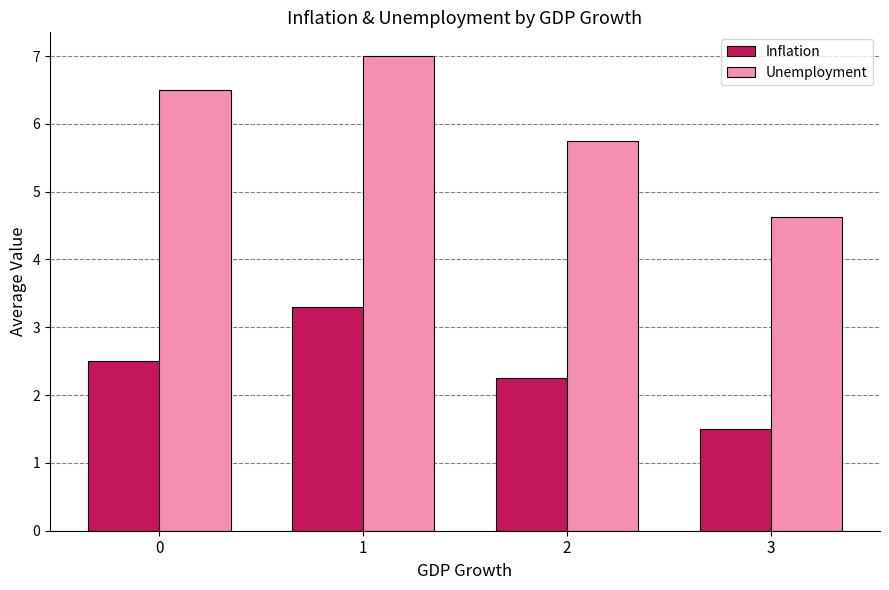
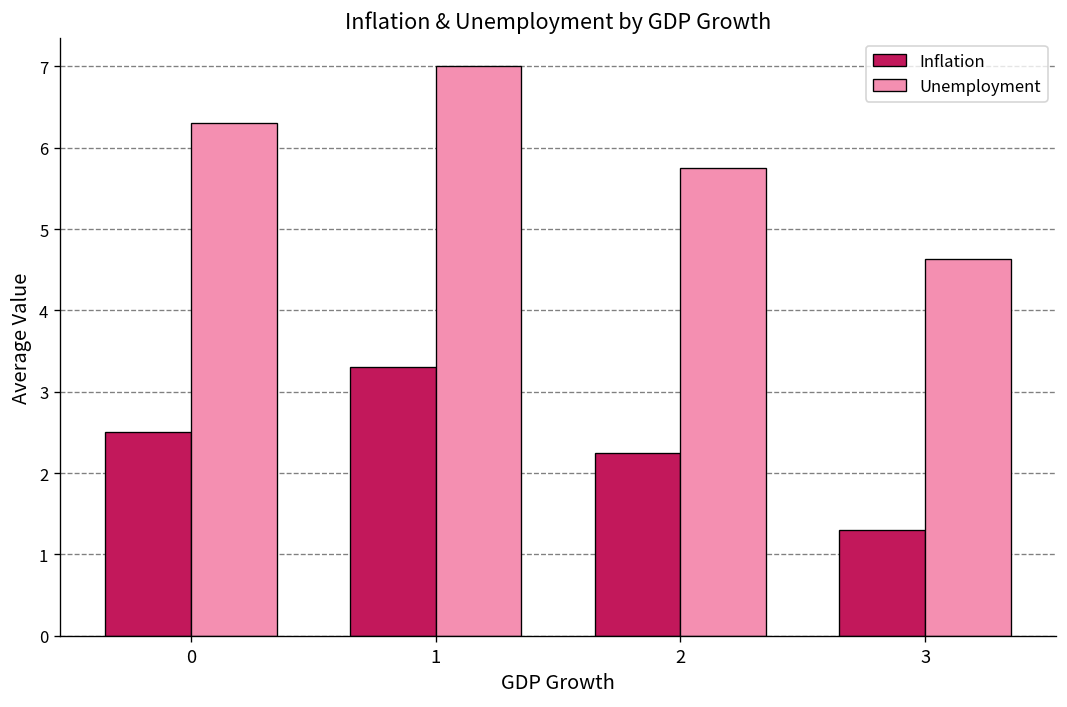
Unemployment, 0: 6.5 -> 6.3
Inflation, 3: 1.5 -> 1.3
